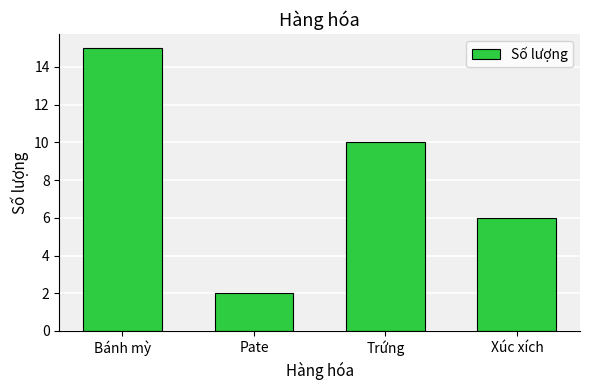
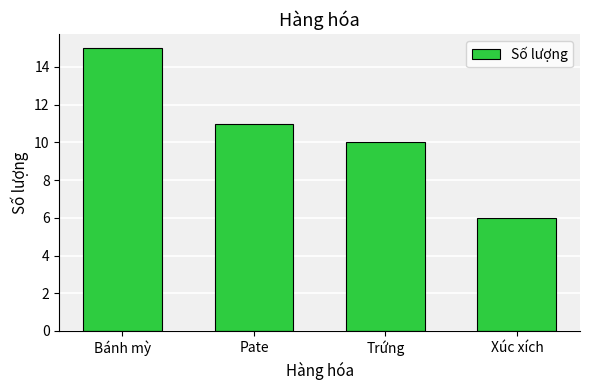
Pate: 2 -> 11
